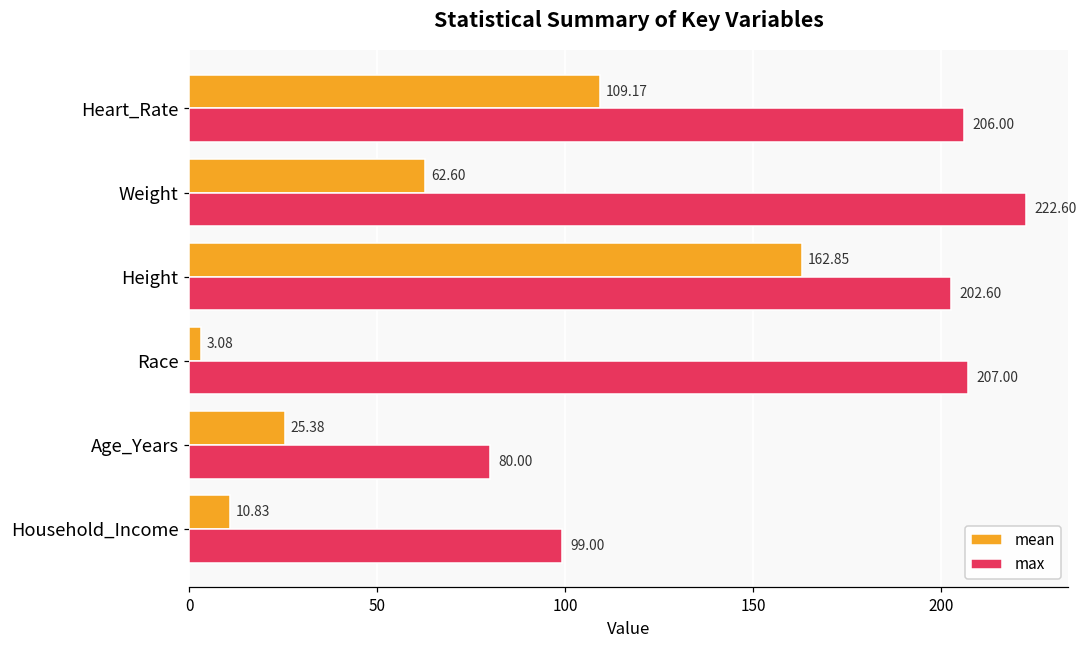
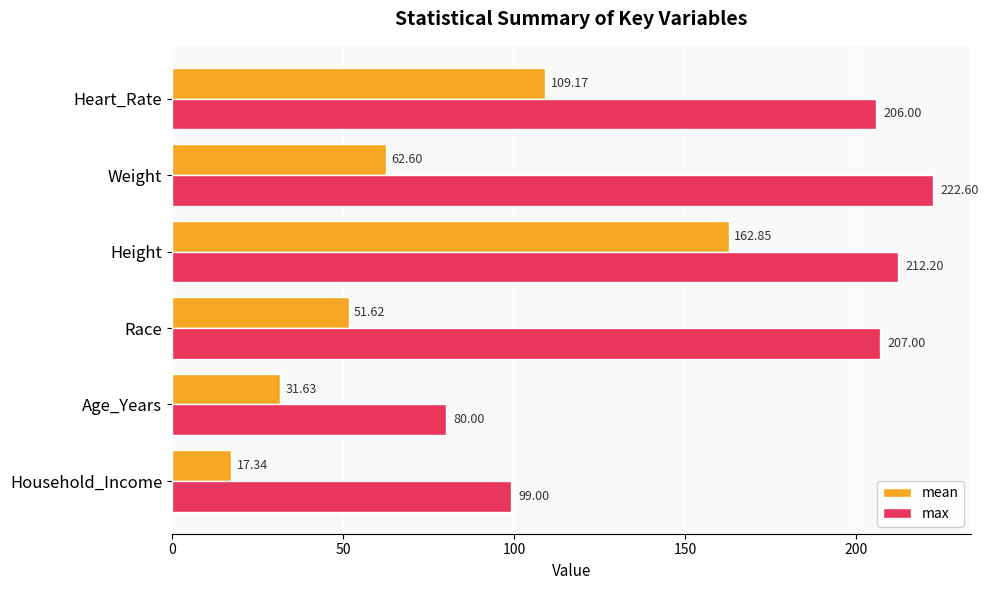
max, Height: 202.60 -> 212.20
mean, Race: 3.08 -> 51.62
mean, Age_Years: 25.38 -> 31.63
mean, Household_Income: 10.83 -> 17.34
